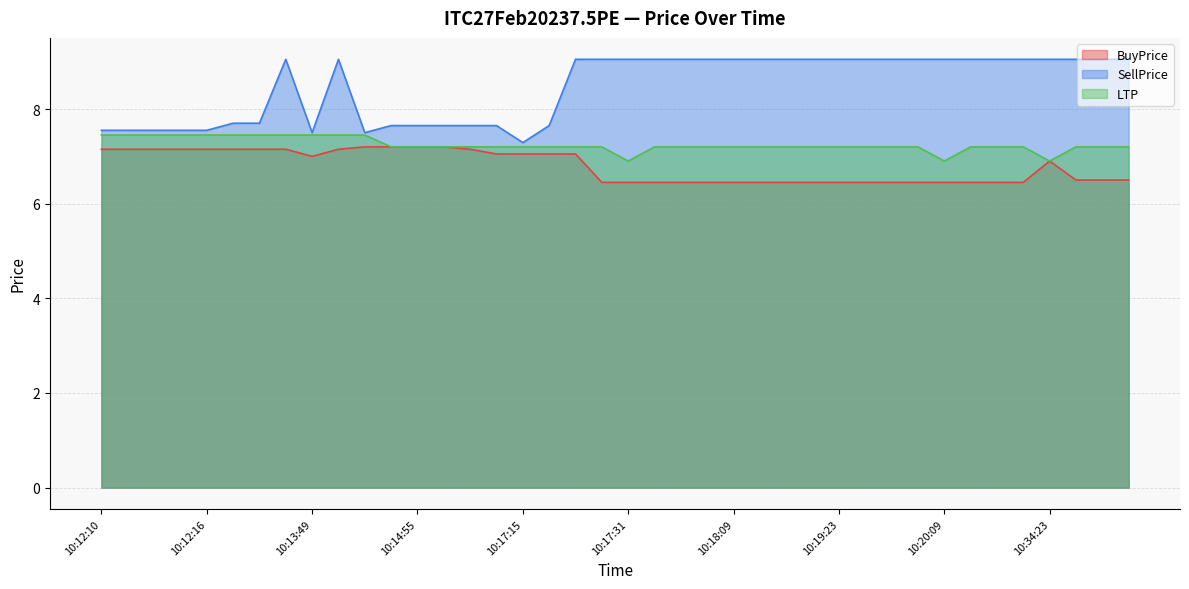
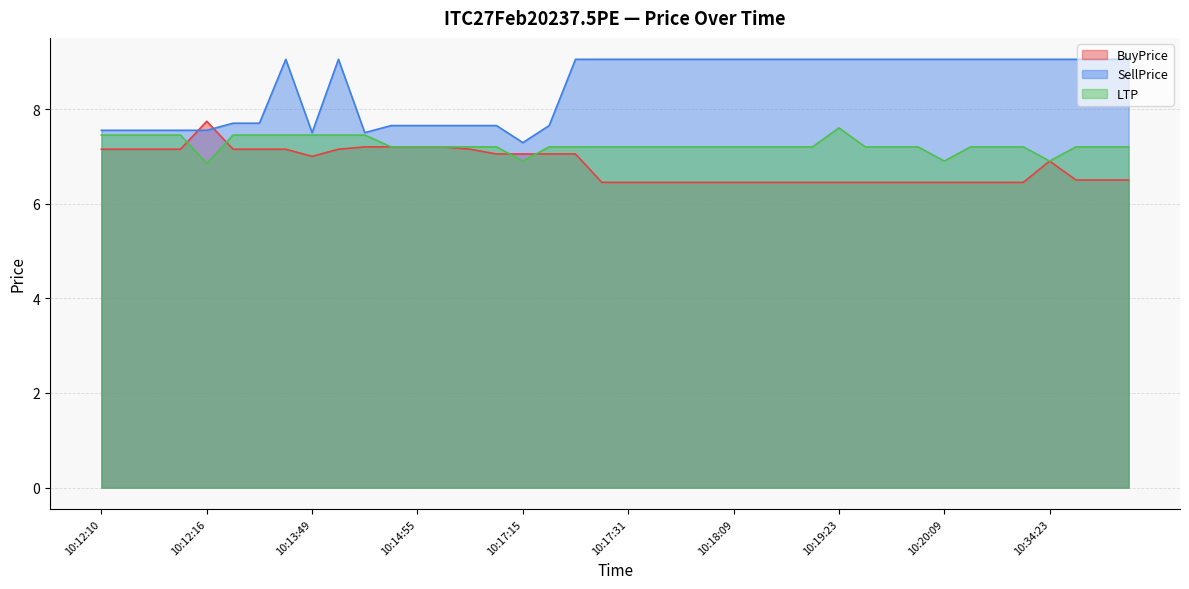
BuyPrice, 10:12:16: 7.2 -> 7.7
LTP, 10:12:16: 7.5 -> 6.9
LTP, 10:17:15: 7.2 -> 6.9
LTP, 10:17:31: 6.9 -> 7.2
LTP, 10:19:23: 7.2 -> 7.6
